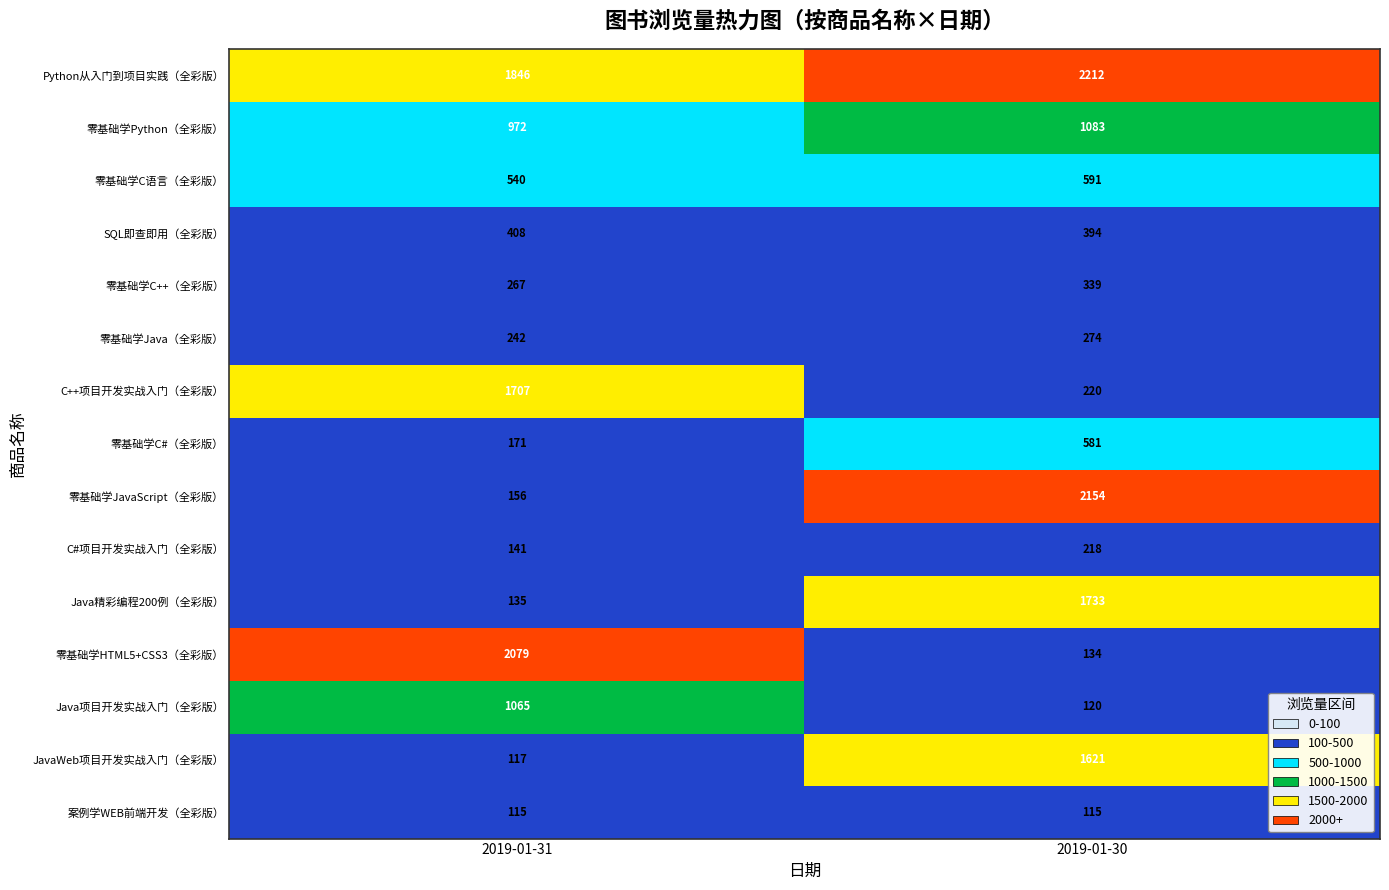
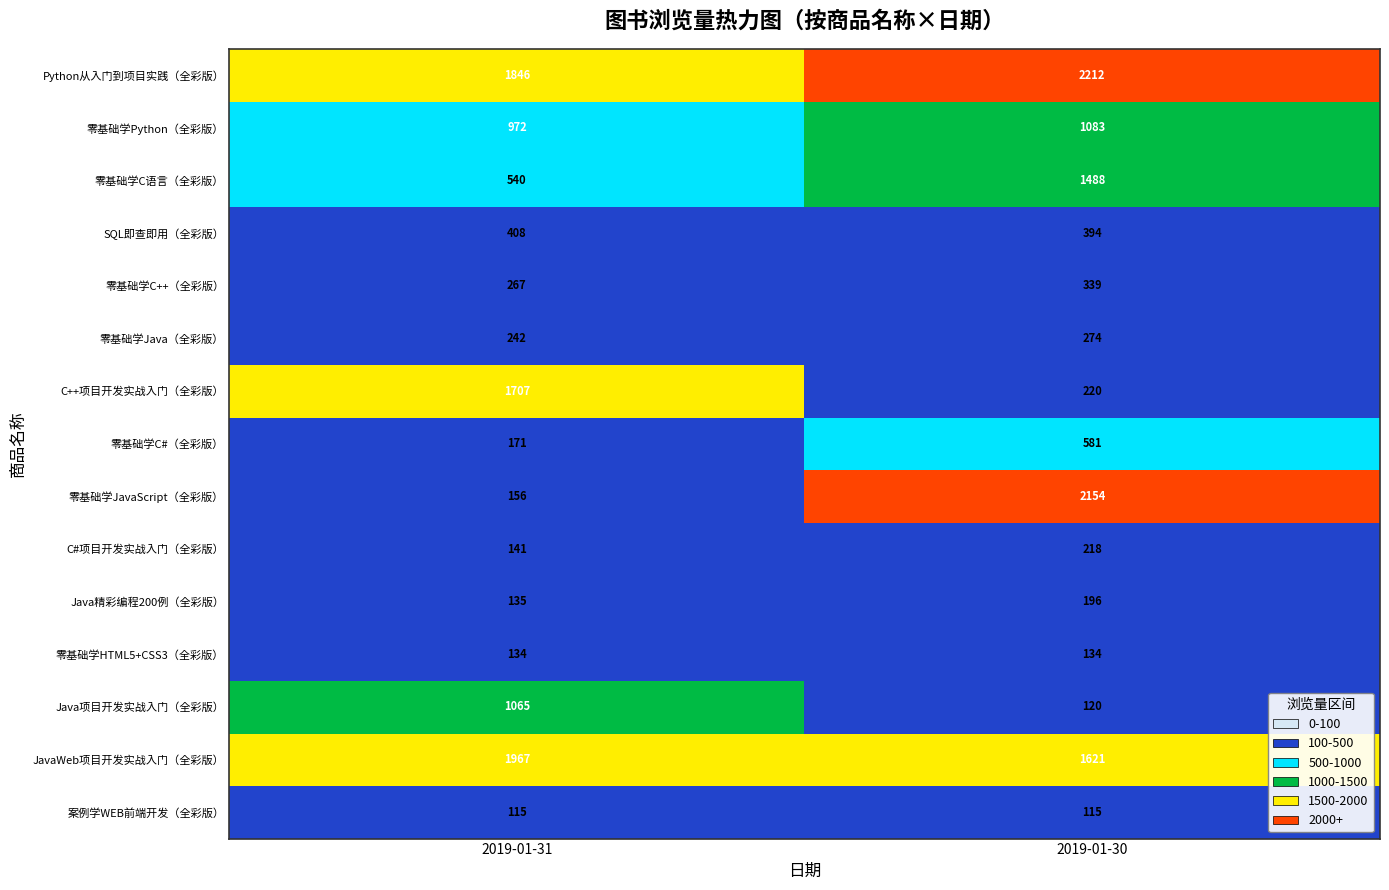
零基础学C语言（全彩版）, 2019-01-30: 591 -> 1488
Java精彩编程200例（全彩版）, 2019-01-30: 1733 -> 196
零基础学HTML5+CSS3（全彩版）, 2019-01-31: 2079 -> 134
JavaWeb项目开发实战入门（全彩版）, 2019-01-31: 117 -> 1967
